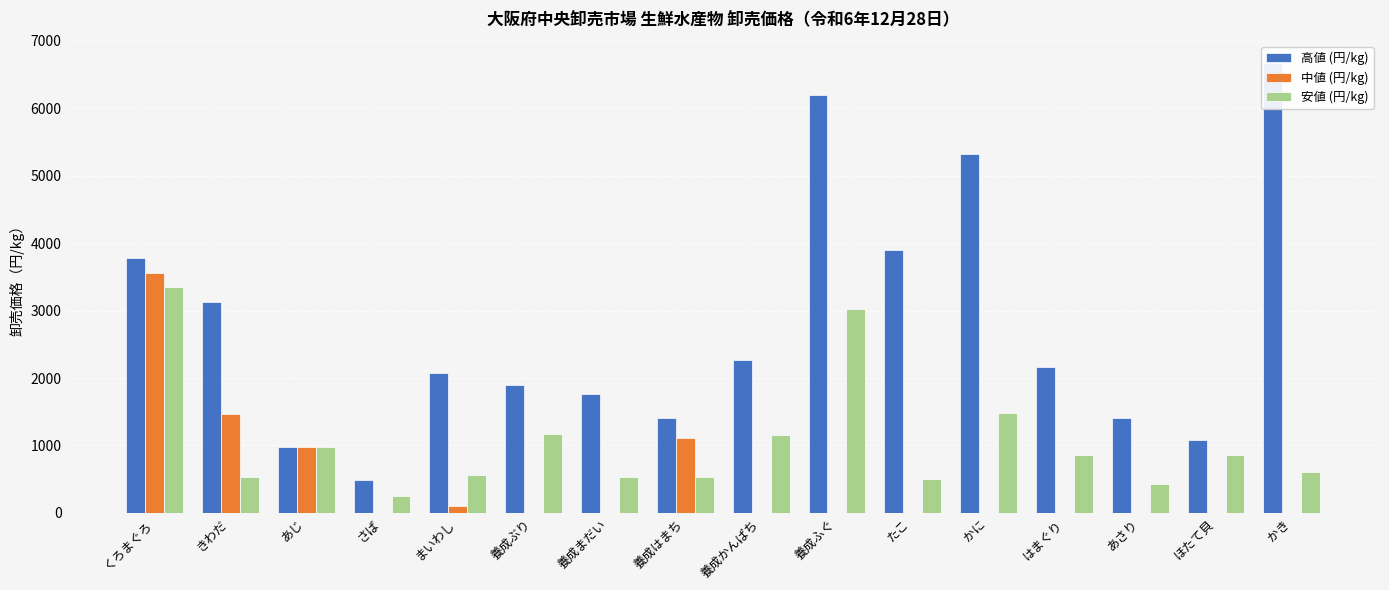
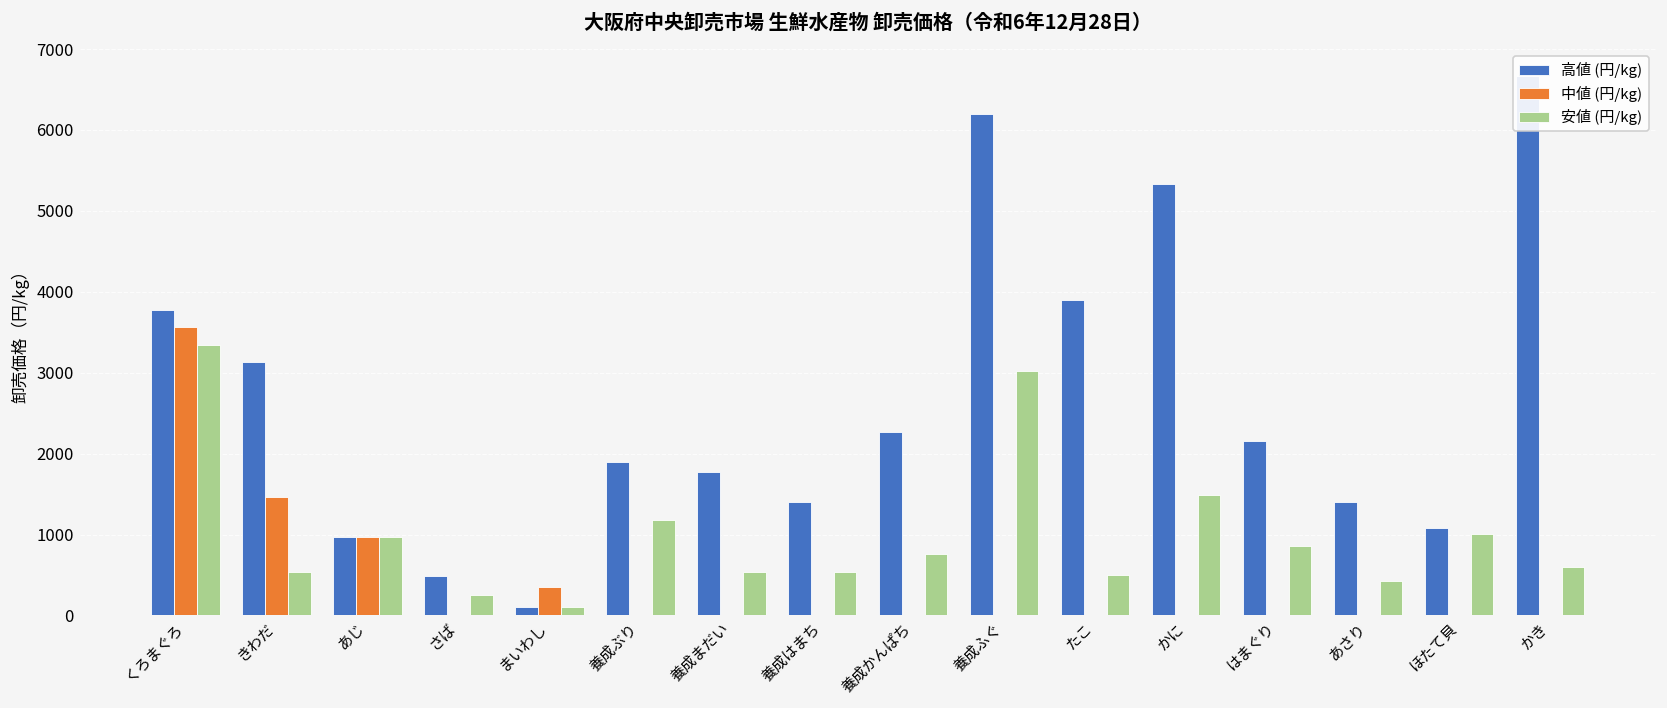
高値 (円/kg), まいわし: 2100 -> 100
中値 (円/kg), まいわし: 100 -> 400
安値 (円/kg), まいわし: 600 -> 100
中値 (円/kg), 養成はまち: 1100 -> 0
安値 (円/kg), 養成かんぱち: 1200 -> 800
安値 (円/kg), ほたて貝: 900 -> 1000
